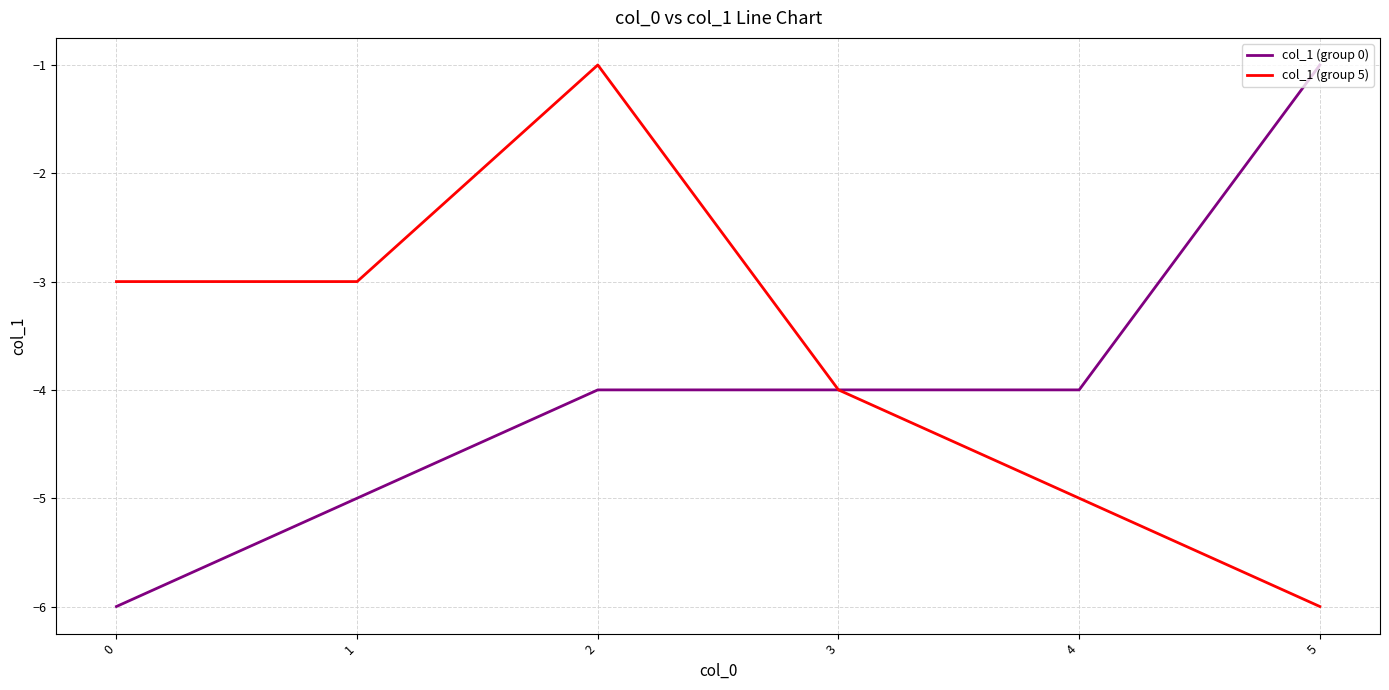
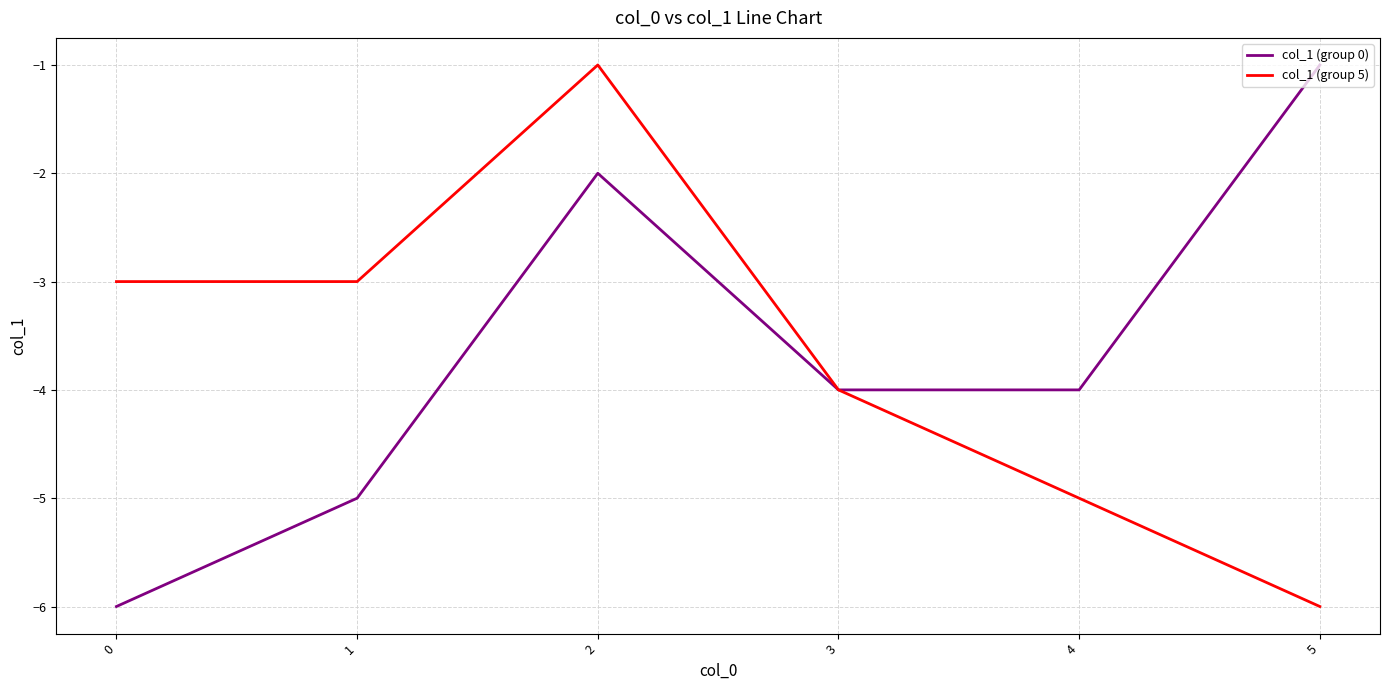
col_1 (group 0), 2: -4 -> -2
